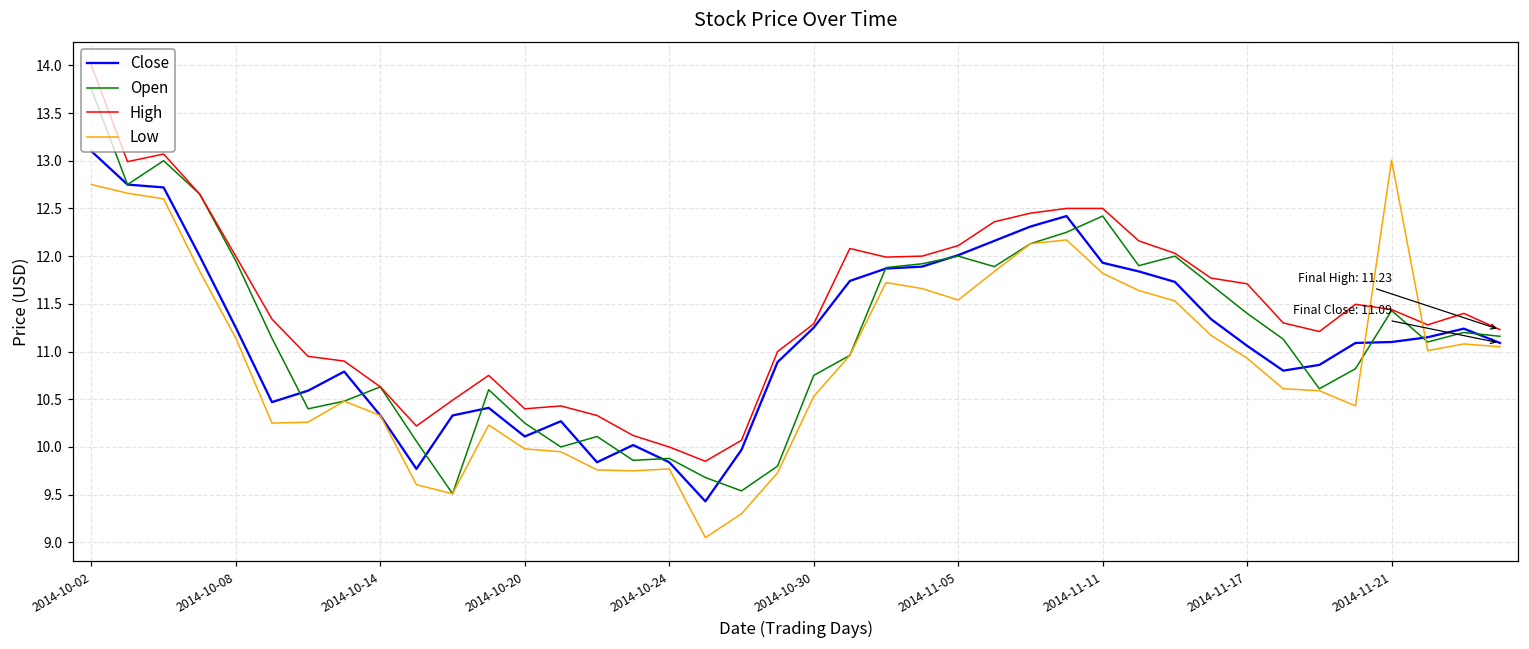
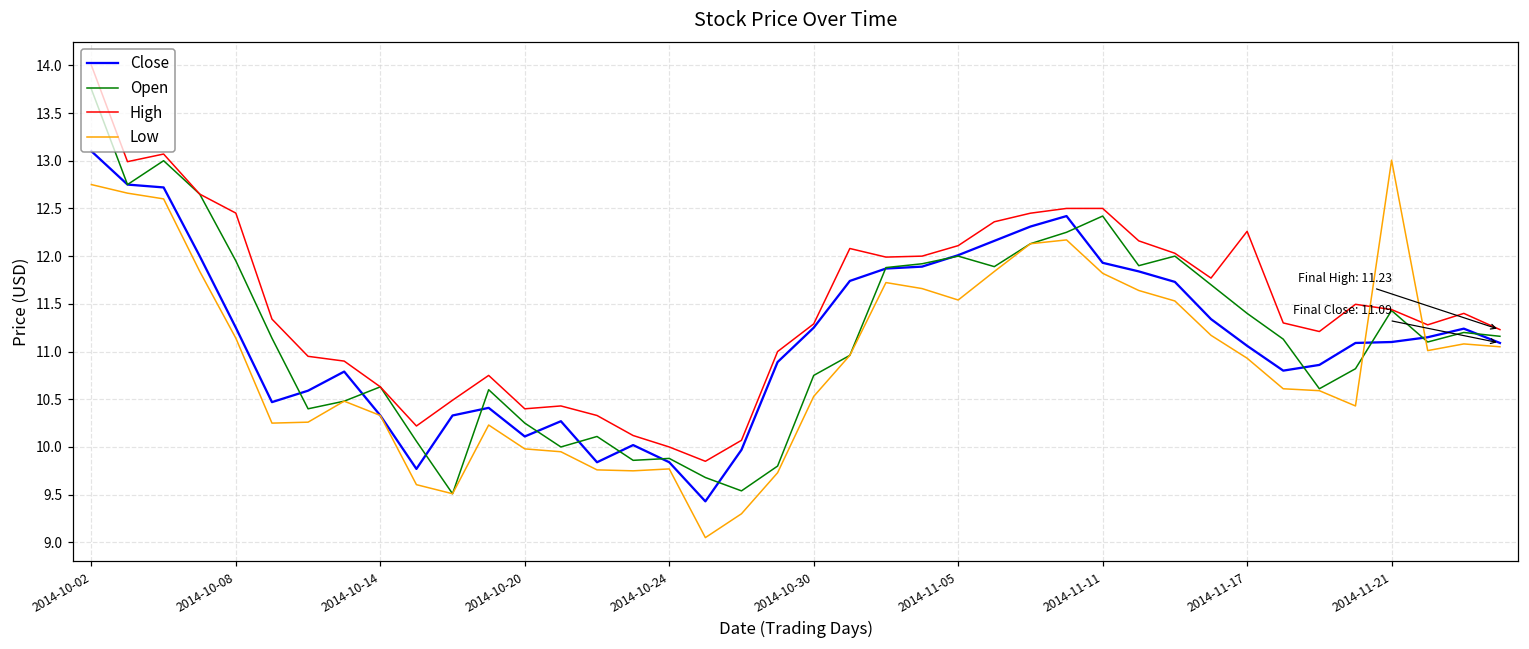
High, 2014-10-08: 12.0 -> 12.5
High, 2014-11-17: 11.7 -> 12.3
